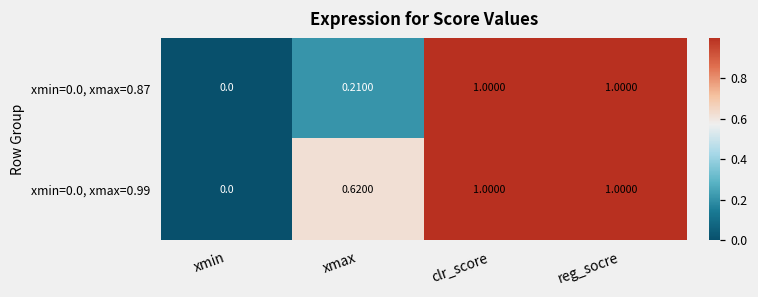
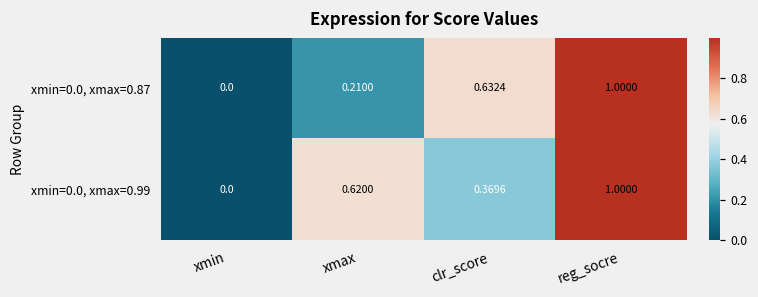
xmin=0.0, xmax=0.87, clr_score: 1.0000 -> 0.6324
xmin=0.0, xmax=0.99, clr_score: 1.0000 -> 0.3696
